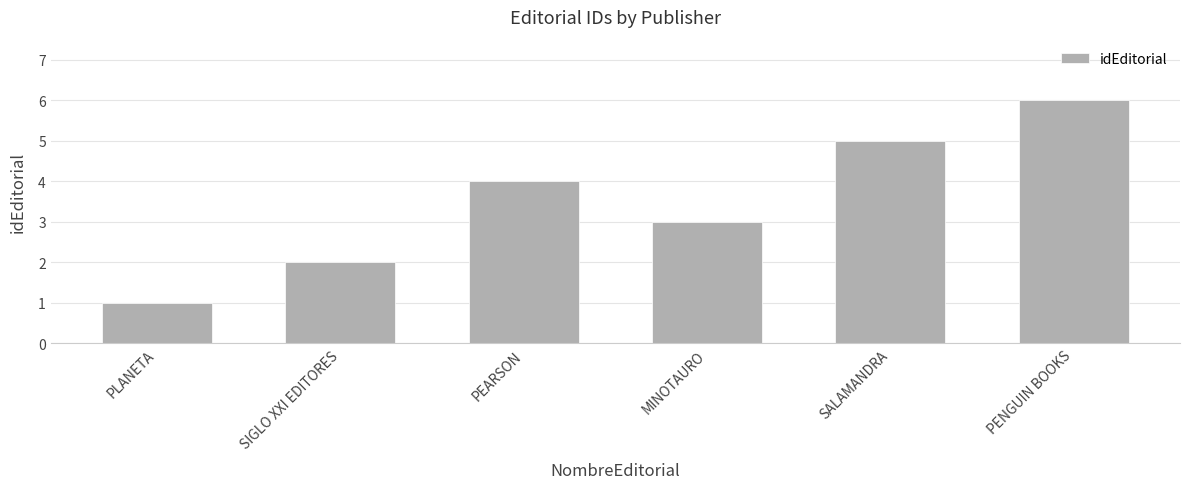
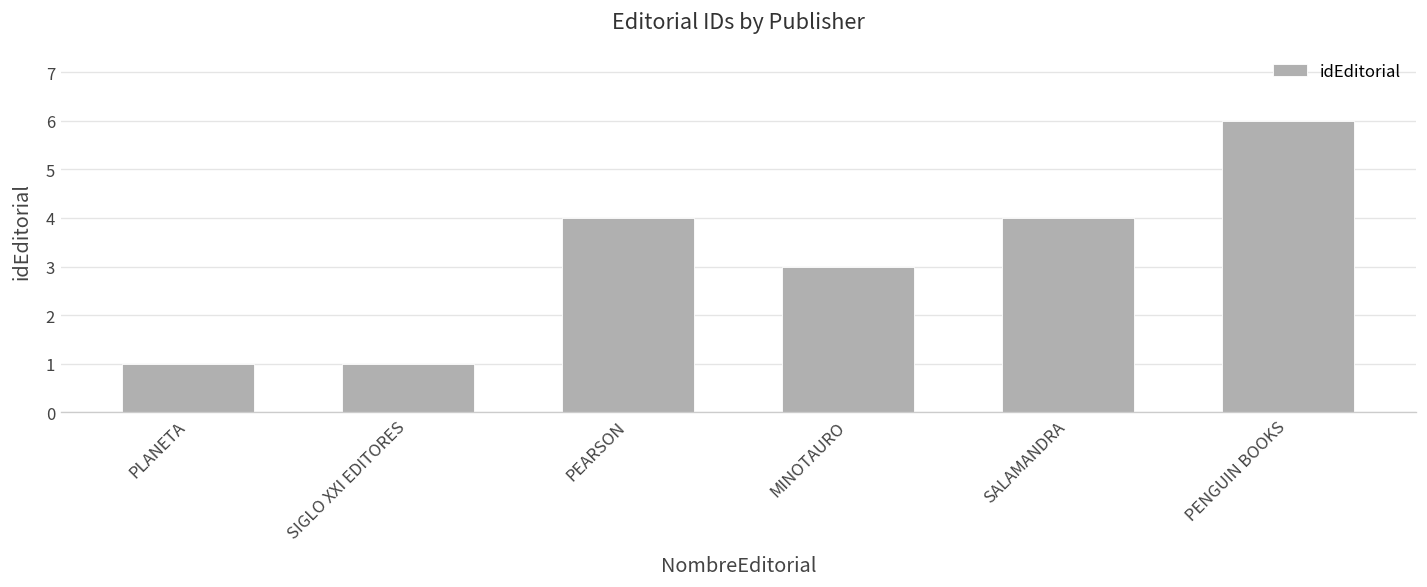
SIGLO XXI EDITORES: 2 -> 1
SALAMANDRA: 5 -> 4
